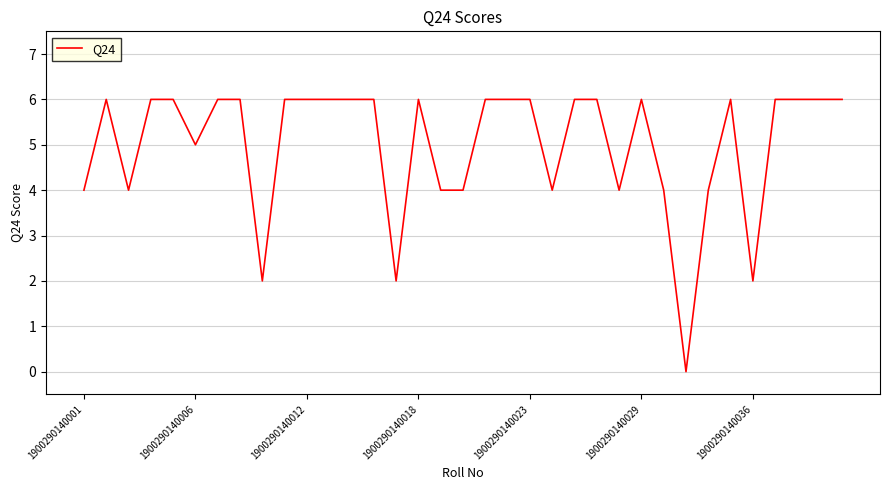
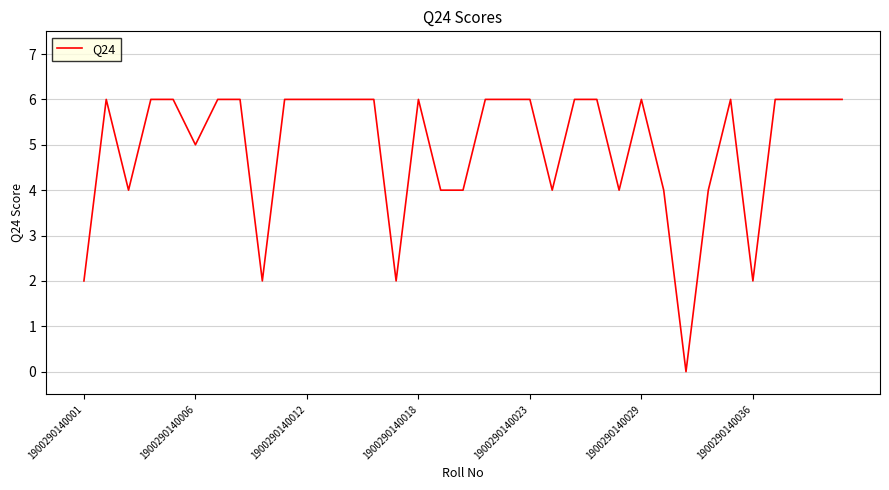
1900290140001: 4 -> 2
